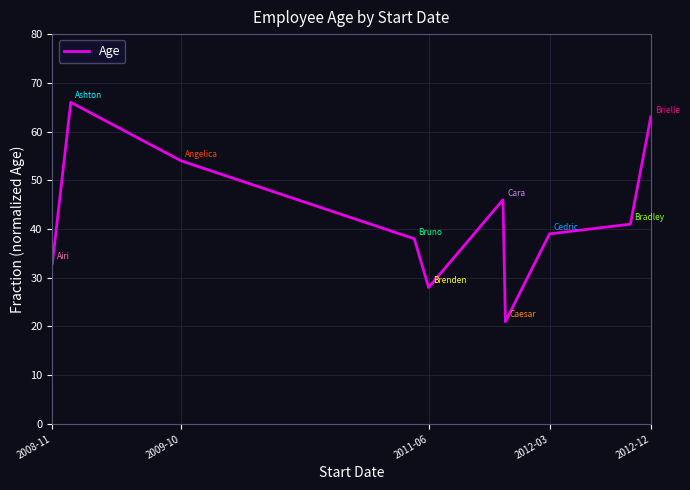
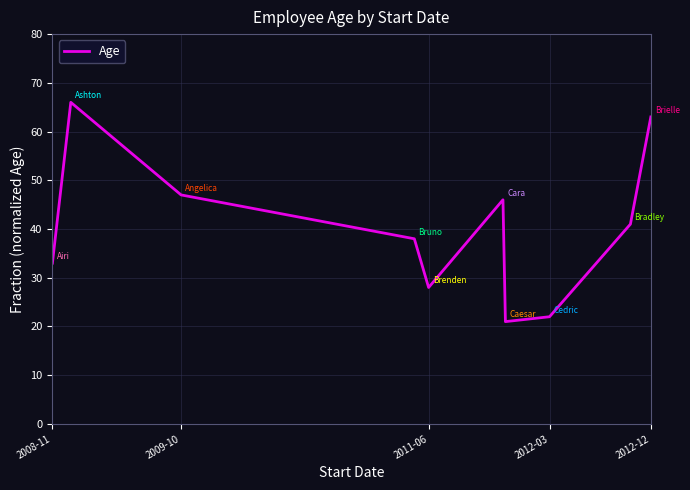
2009-10: 54 -> 47
2012-03: 39 -> 22
